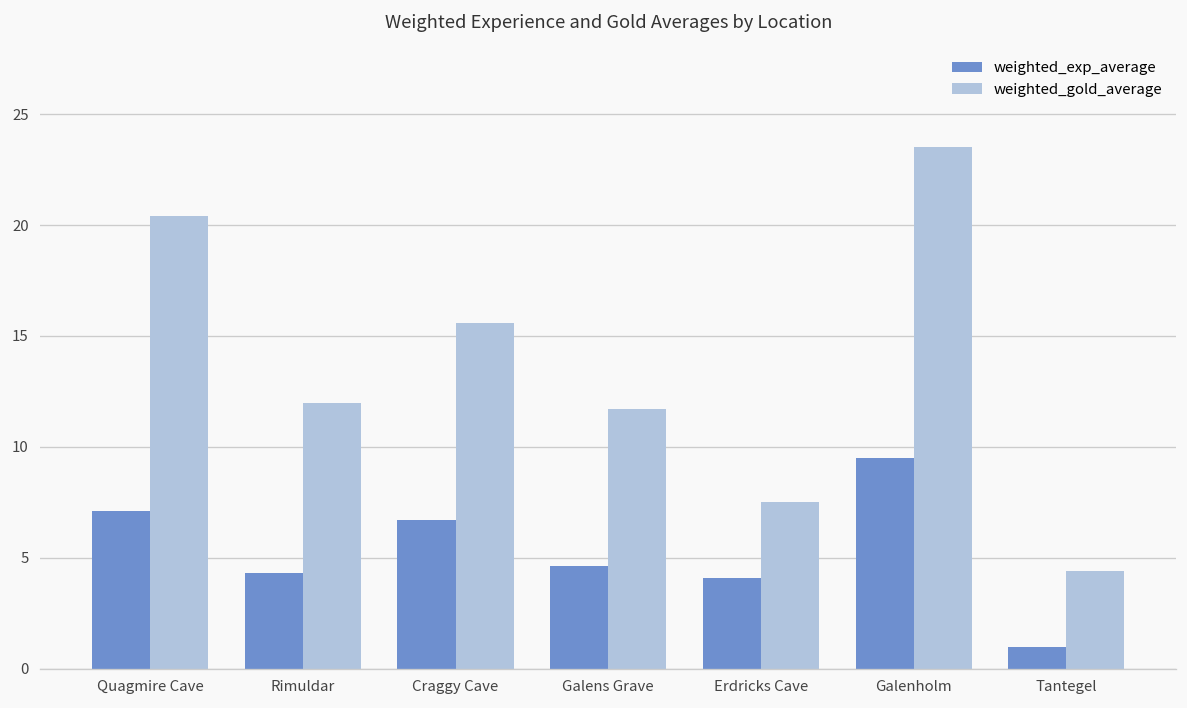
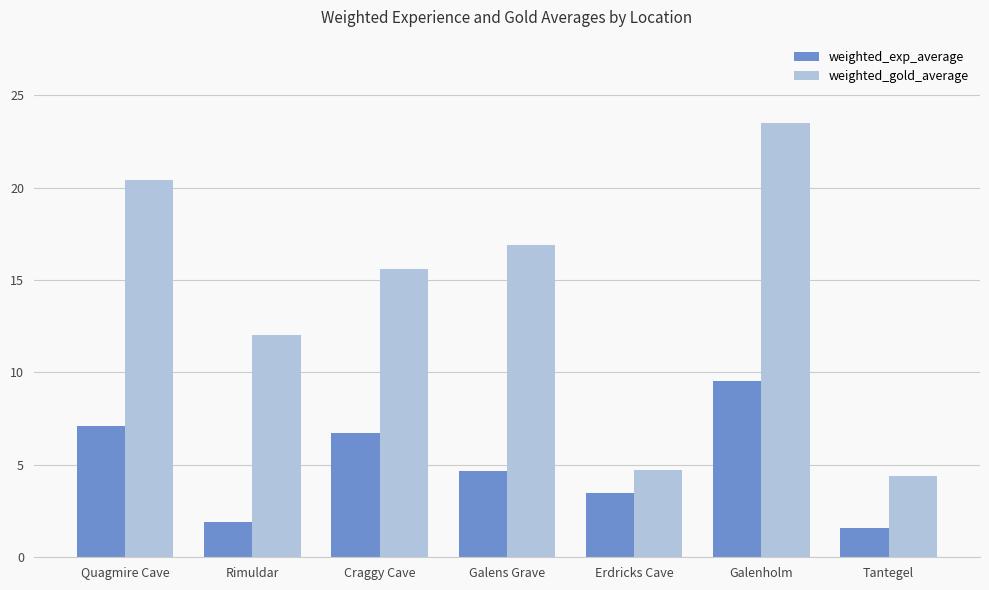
weighted_exp_average, Rimuldar: 4.3 -> 1.9
weighted_gold_average, Galens Grave: 11.7 -> 16.9
weighted_exp_average, Erdricks Cave: 4.1 -> 3.5
weighted_gold_average, Erdricks Cave: 7.5 -> 4.7
weighted_exp_average, Tantegel: 1.0 -> 1.6
